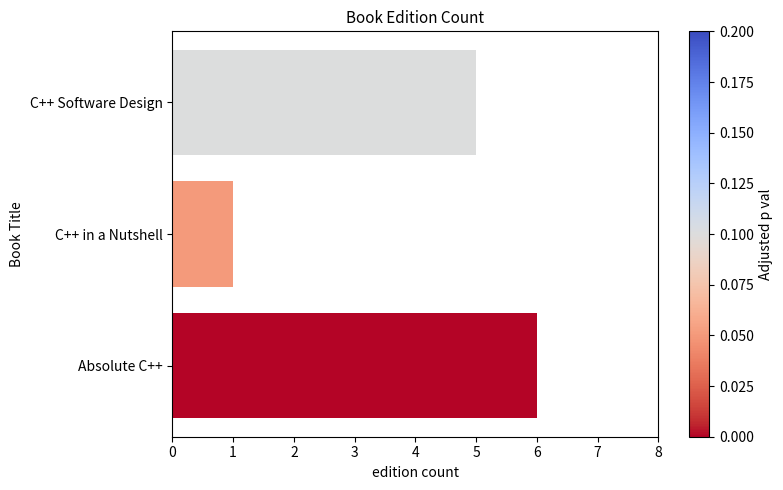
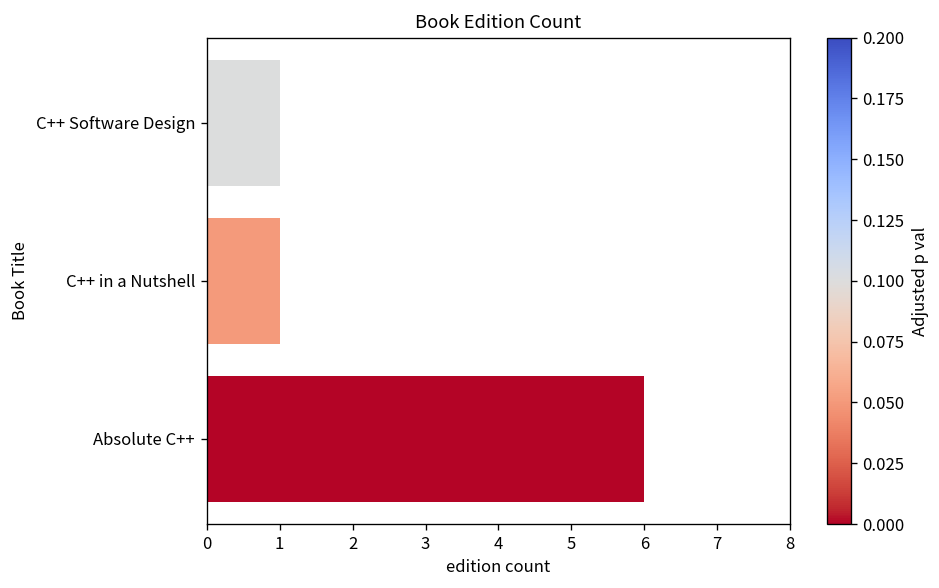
C++ Software Design: 5 -> 1
